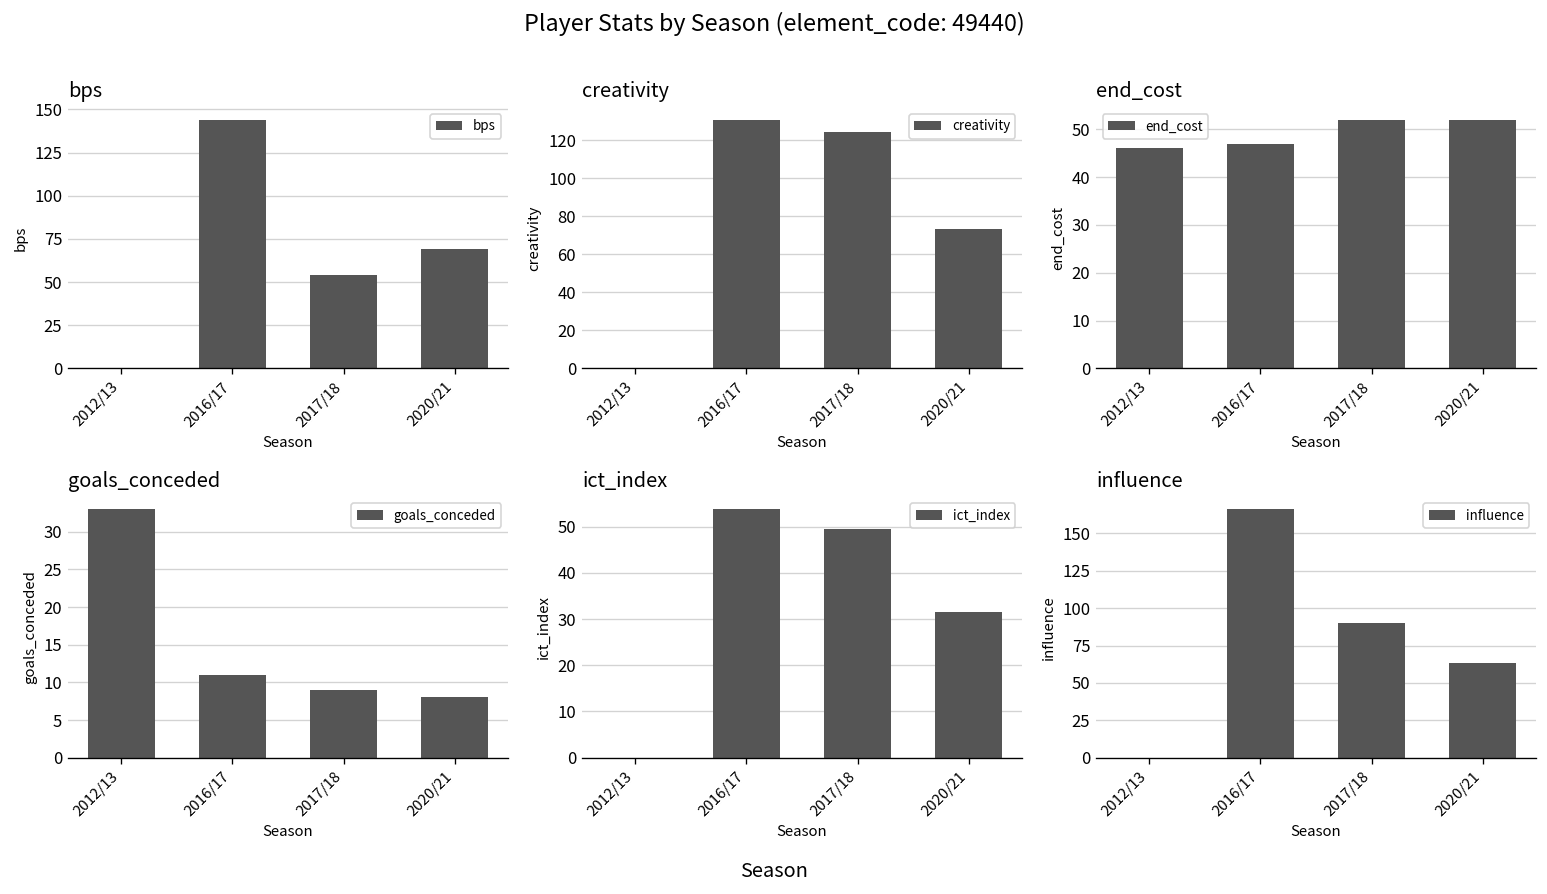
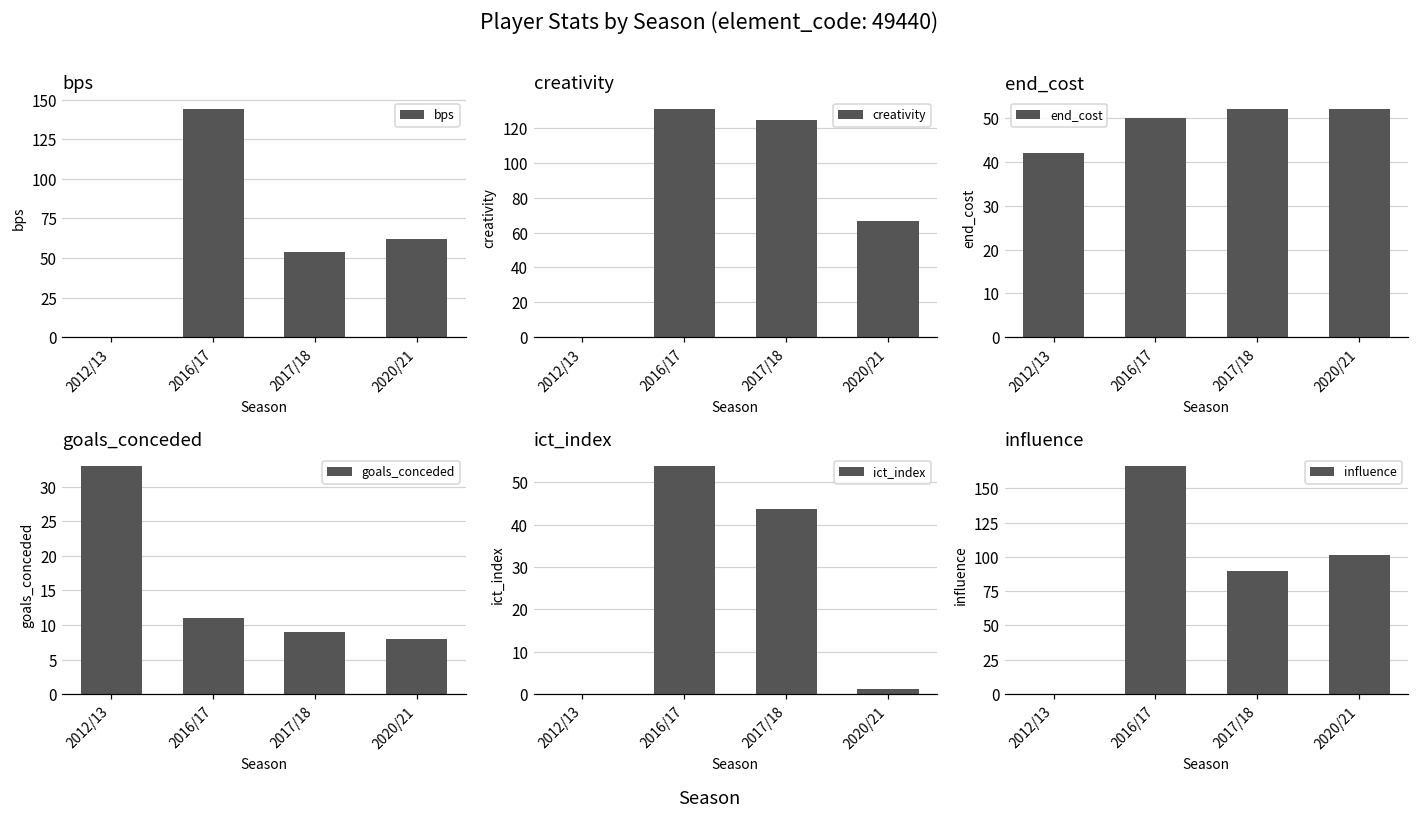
bps, 2020/21: 69 -> 62
creativity, 2020/21: 73 -> 67
end_cost, 2012/13: 46 -> 42
end_cost, 2016/17: 47 -> 50
ict_index, 2017/18: 50 -> 44
ict_index, 2020/21: 32 -> 1
influence, 2020/21: 63 -> 101
